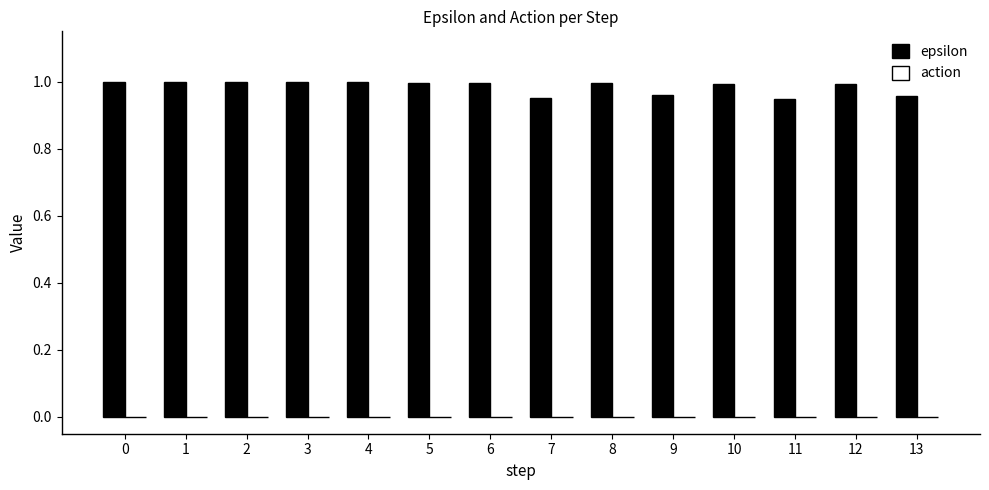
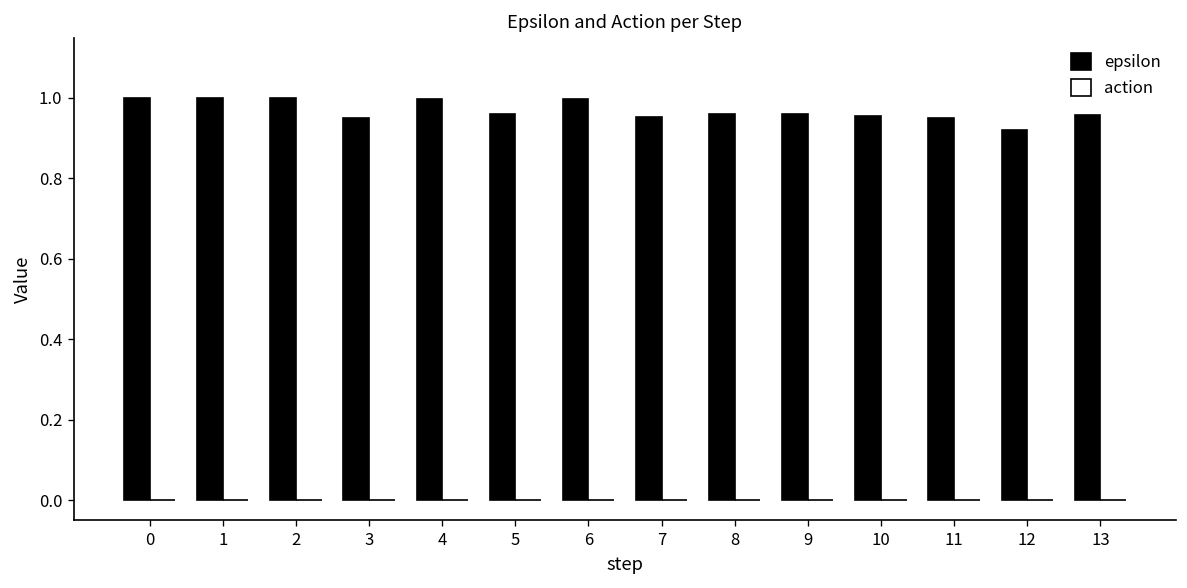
epsilon, 3: 1.00 -> 0.95
epsilon, 5: 1.00 -> 0.96
epsilon, 8: 1.00 -> 0.96
epsilon, 10: 0.99 -> 0.96
epsilon, 12: 0.99 -> 0.92
